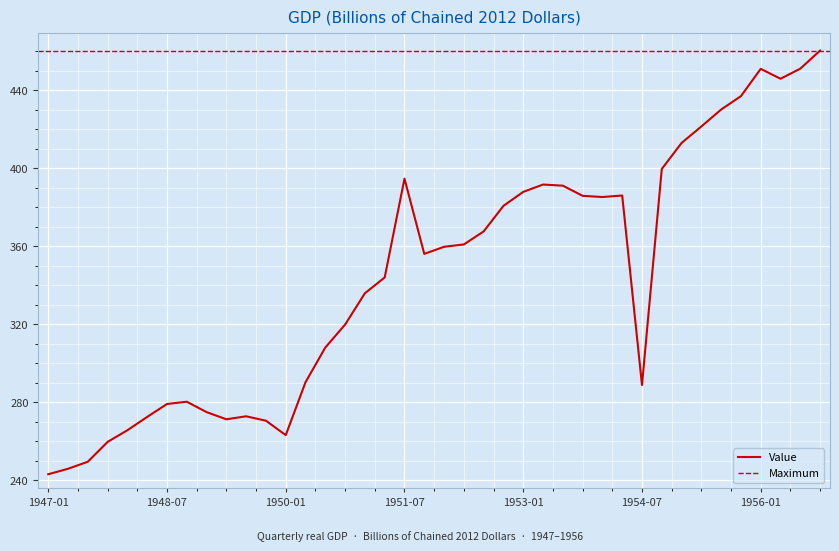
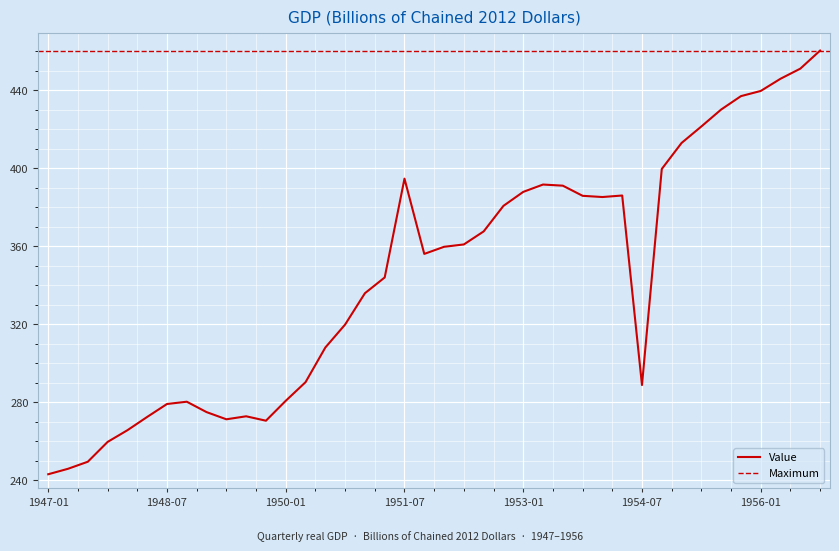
1950-01: 263 -> 281
1956-01: 451 -> 440
